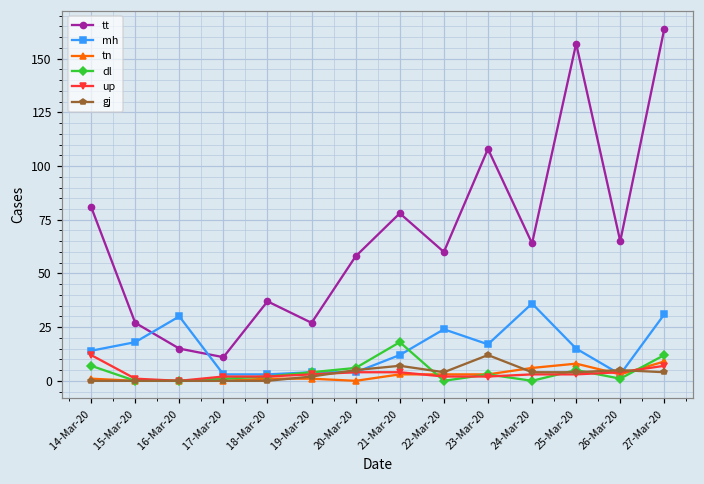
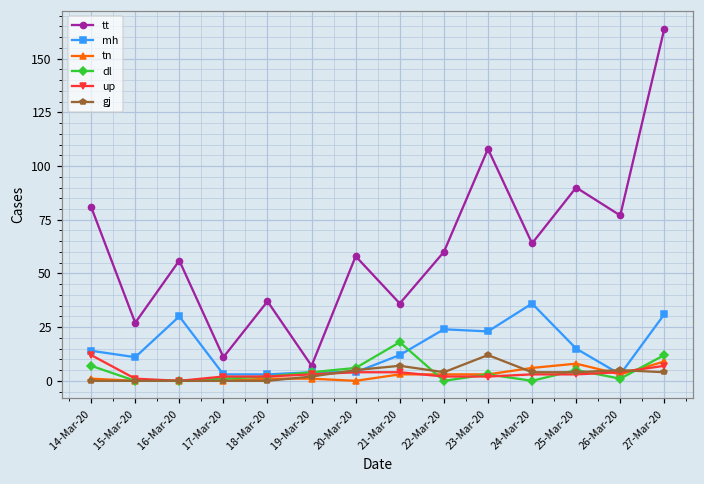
mh, 15-Mar-20: 18 -> 11
tt, 16-Mar-20: 15 -> 56
tt, 19-Mar-20: 27 -> 7
tt, 21-Mar-20: 78 -> 36
mh, 23-Mar-20: 17 -> 23
tt, 25-Mar-20: 157 -> 90
tt, 26-Mar-20: 65 -> 77
